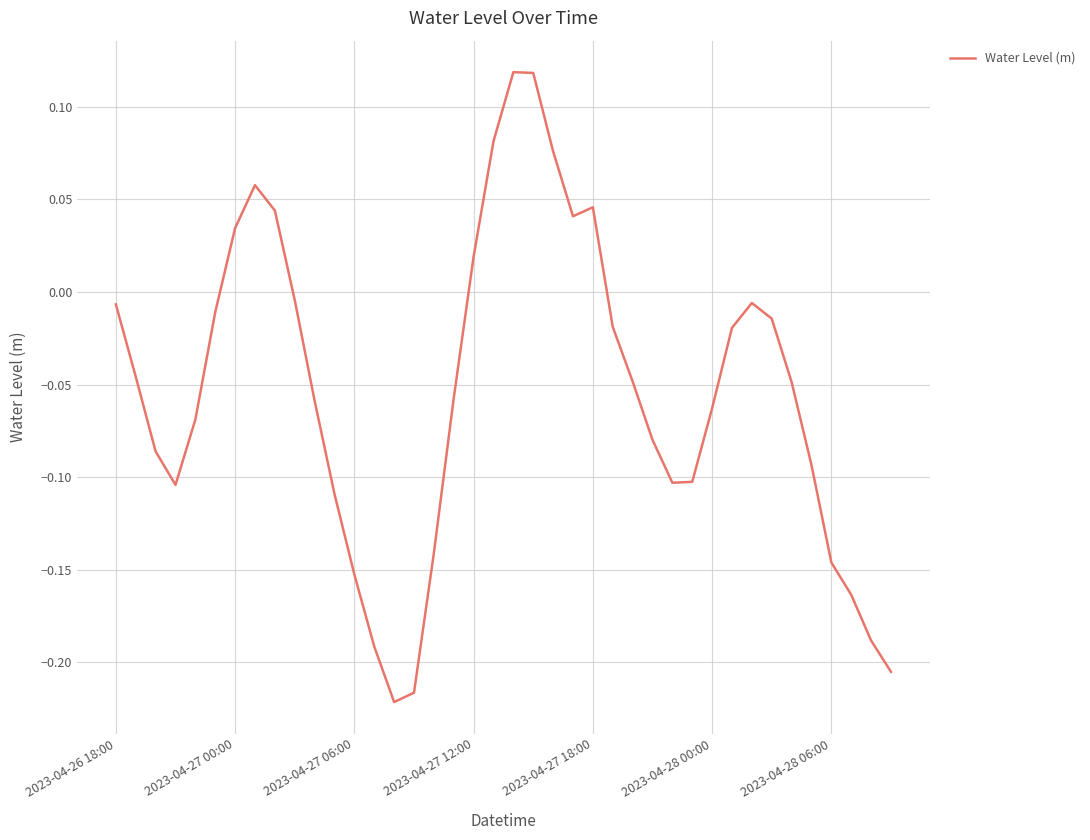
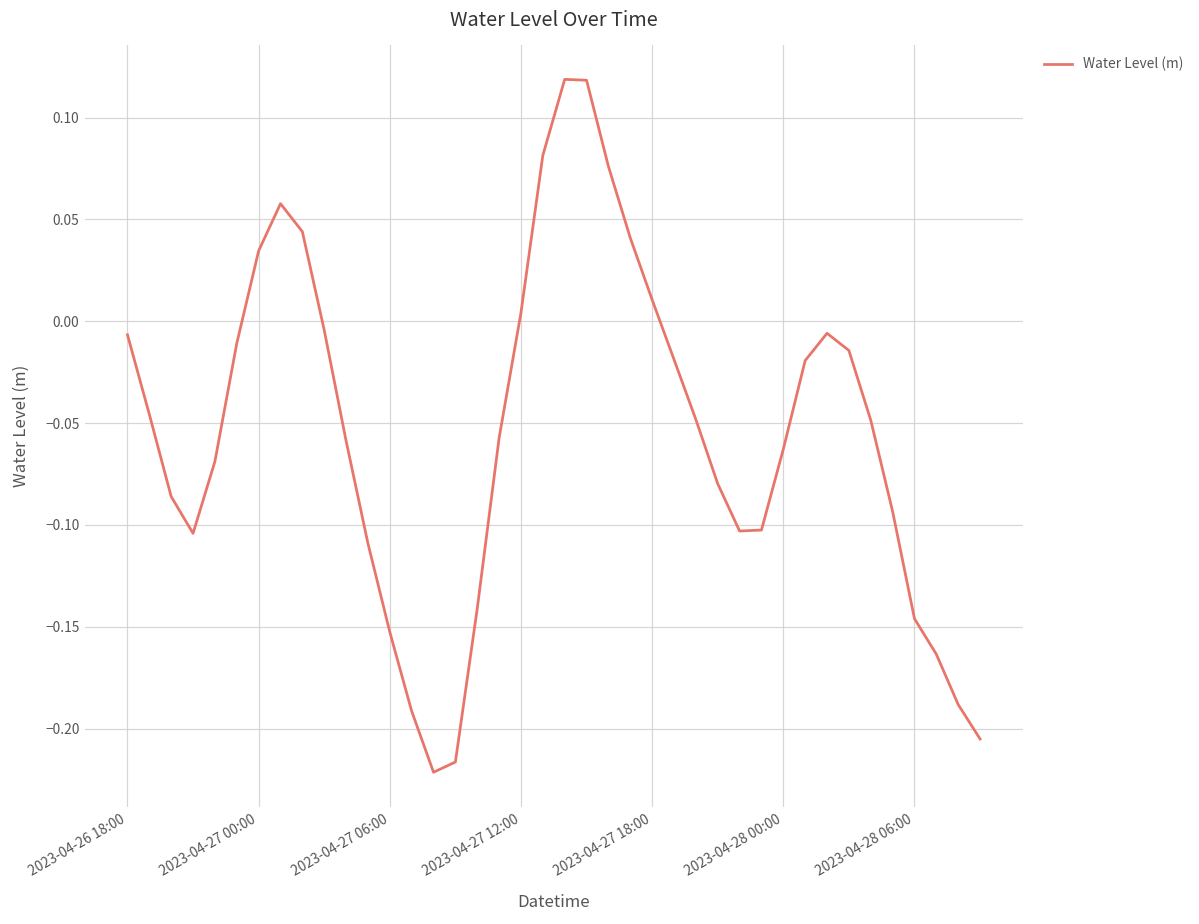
2023-04-27 12:00: 0.019 -> 0.004
2023-04-27 18:00: 0.046 -> 0.011
